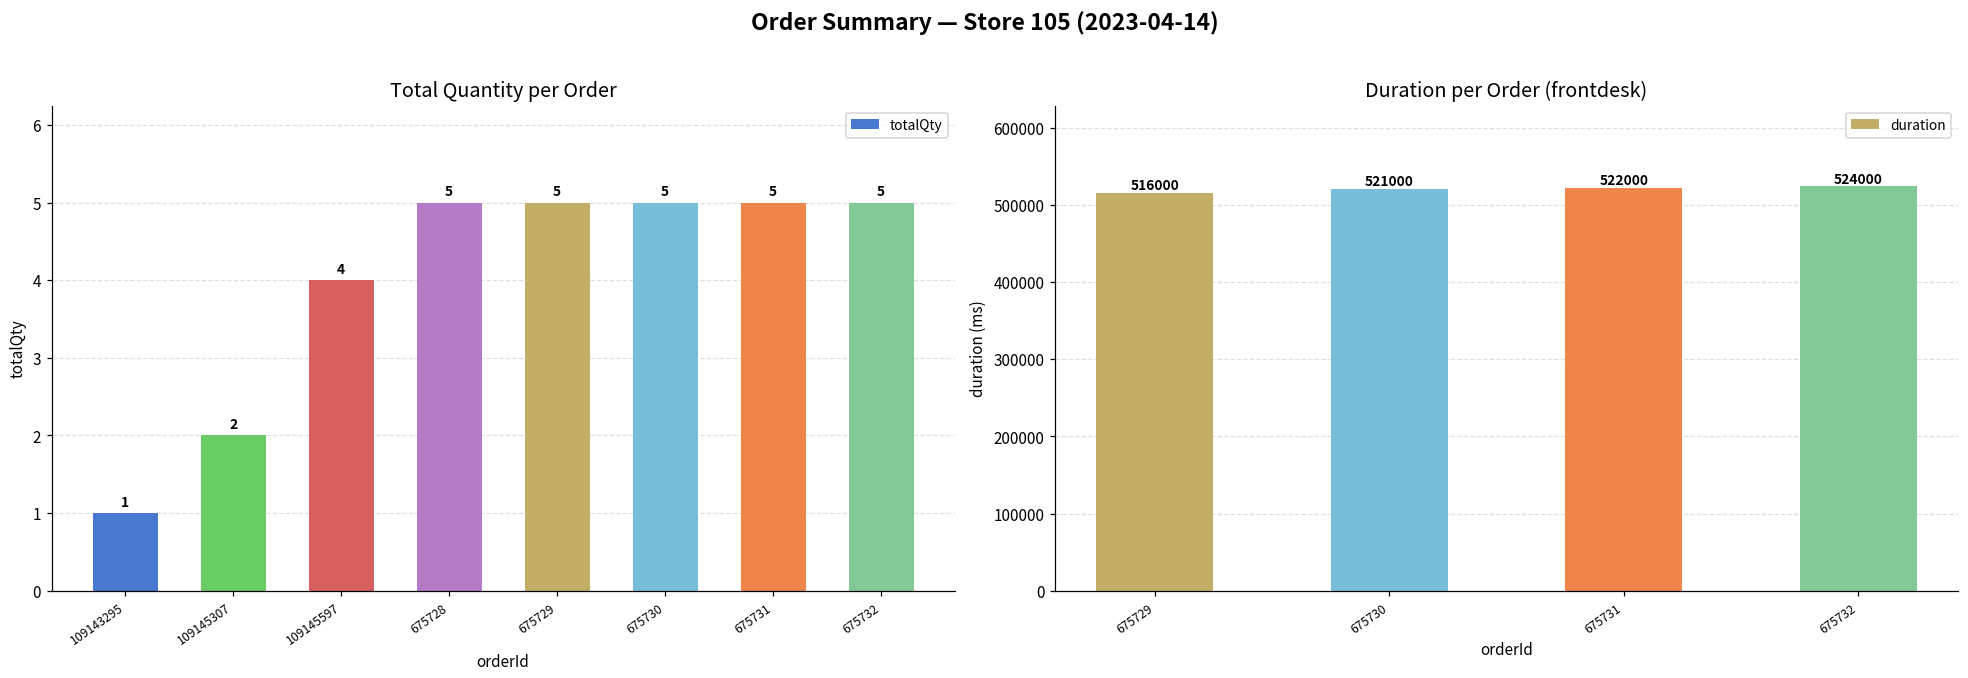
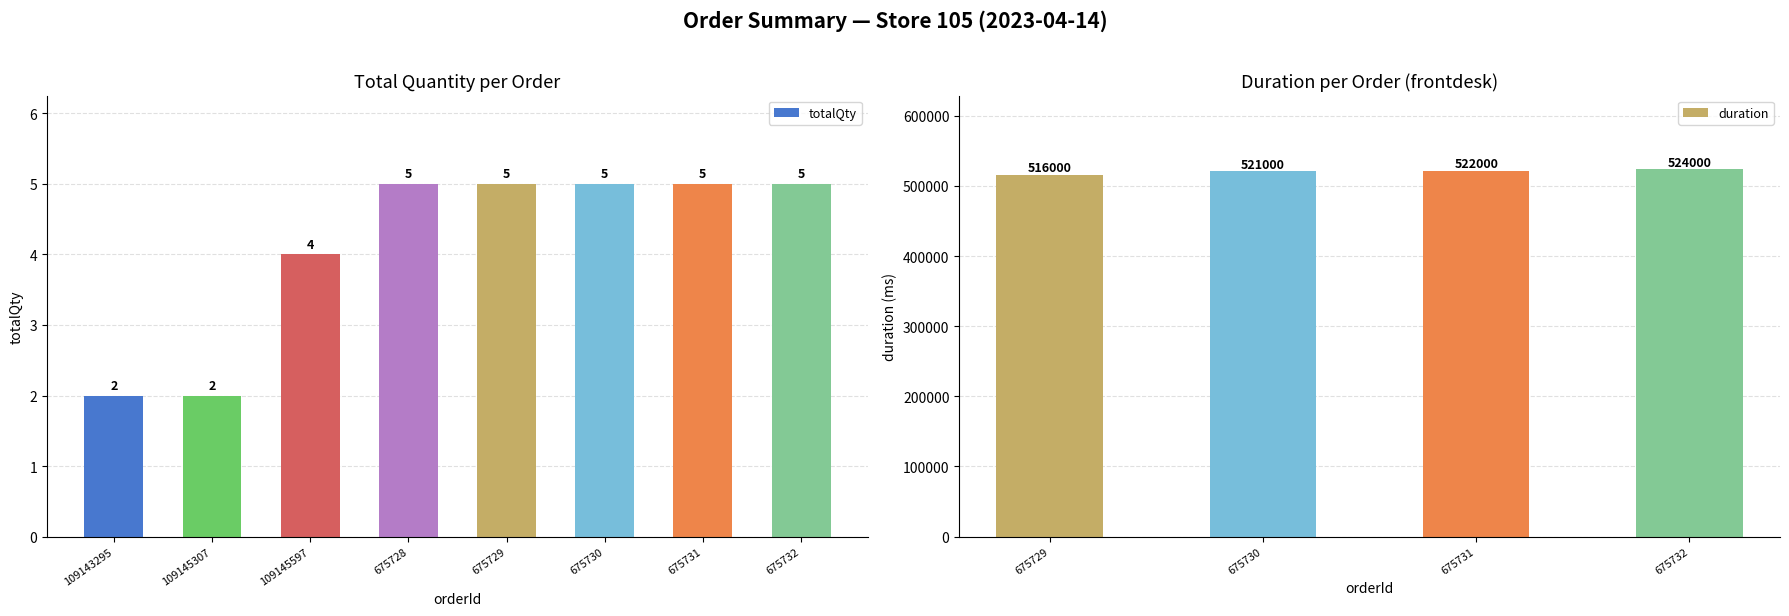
Total Quantity per Order, 109143295: 1 -> 2
